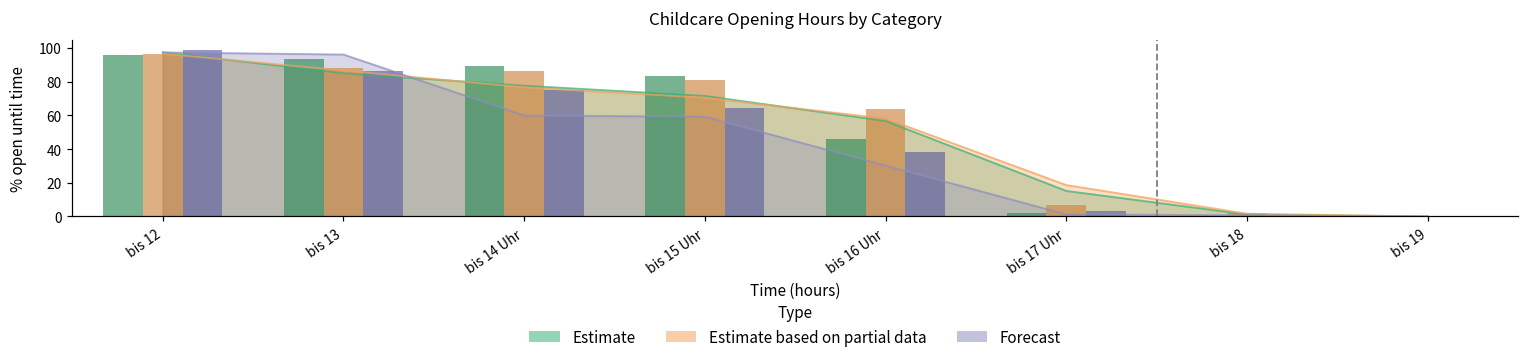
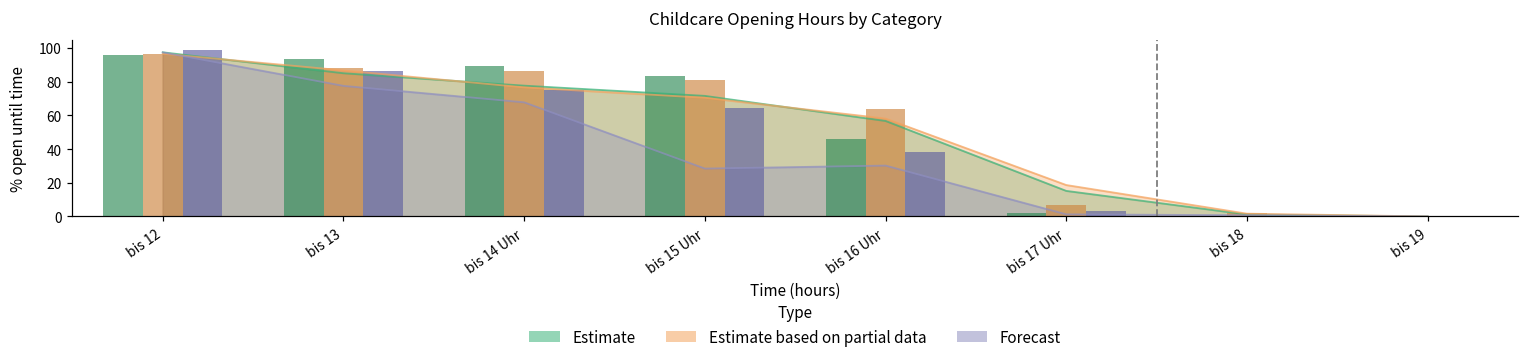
Forecast, bis 13: 96 -> 78
Forecast, bis 14 Uhr: 60 -> 68
Forecast, bis 15 Uhr: 59 -> 28
